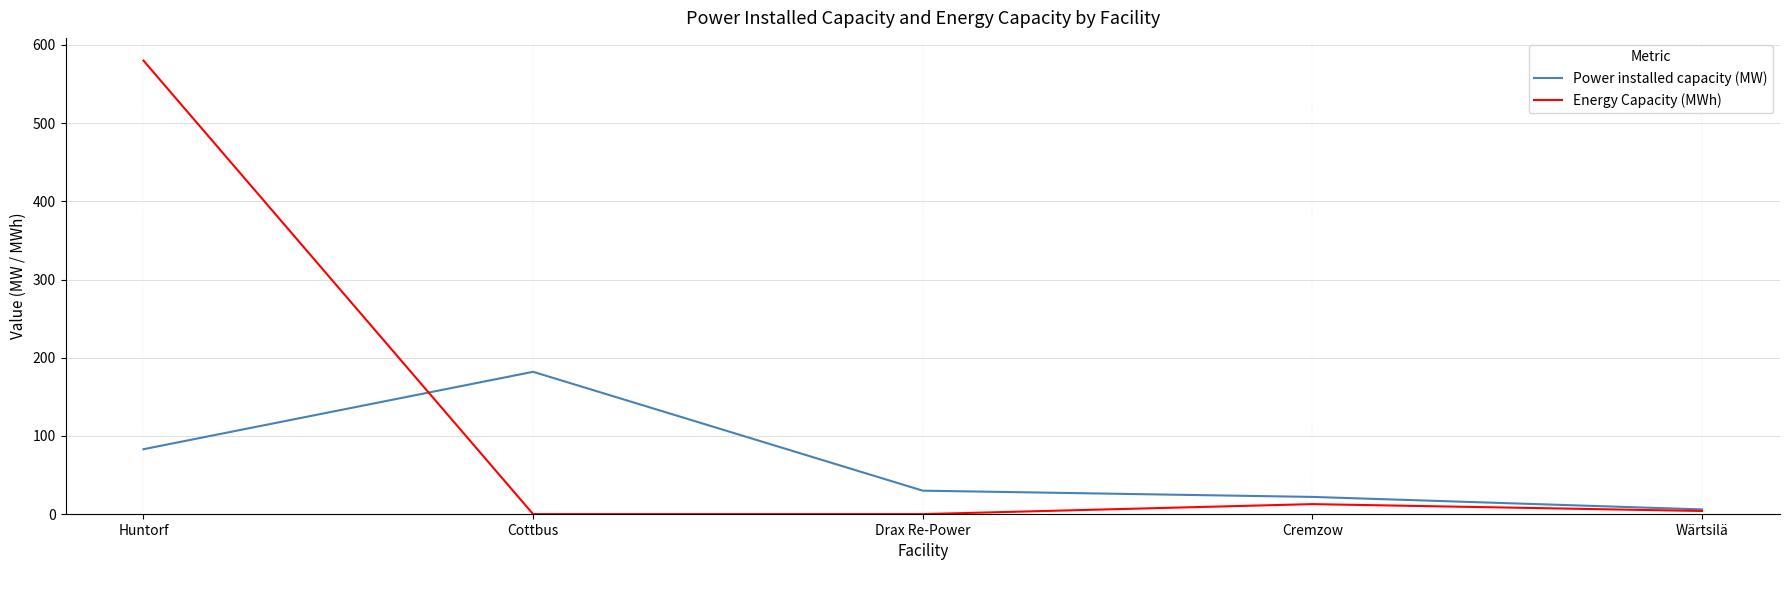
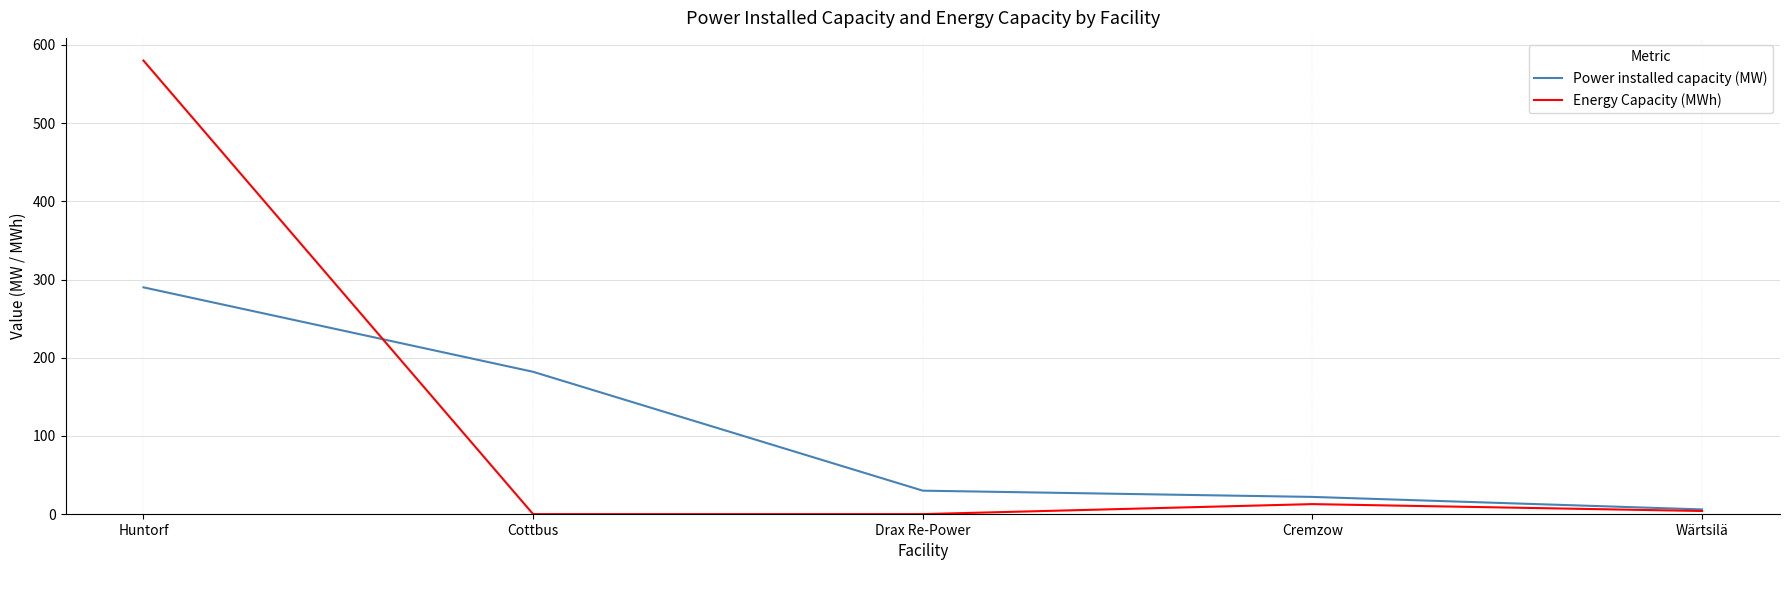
Power installed capacity (MW), Huntorf: 80 -> 290
